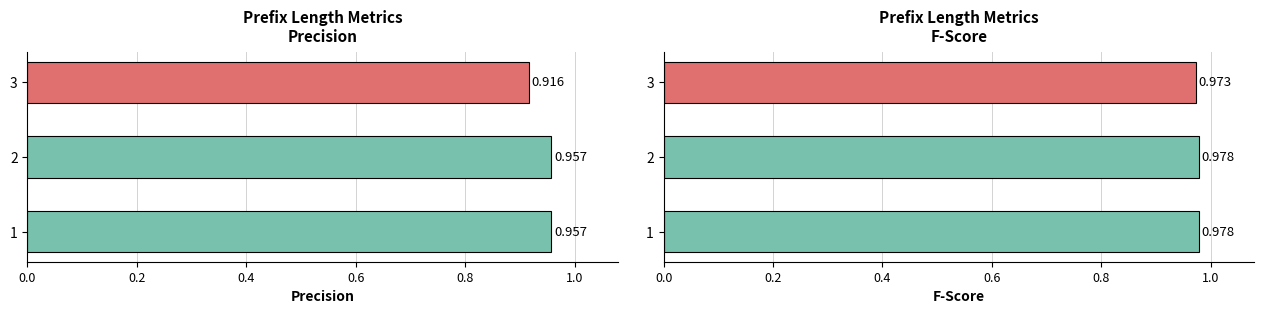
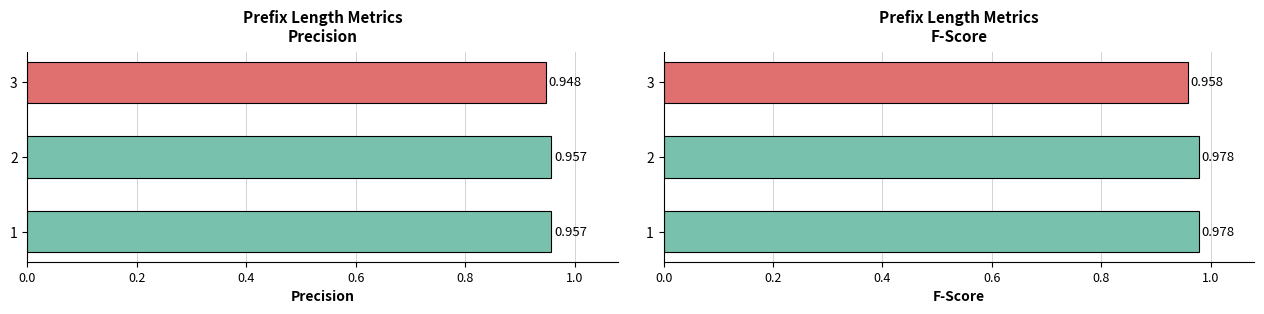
Prefix Length Metrics Precision, 3: 0.916 -> 0.948
Prefix Length Metrics F-Score, 3: 0.973 -> 0.958
